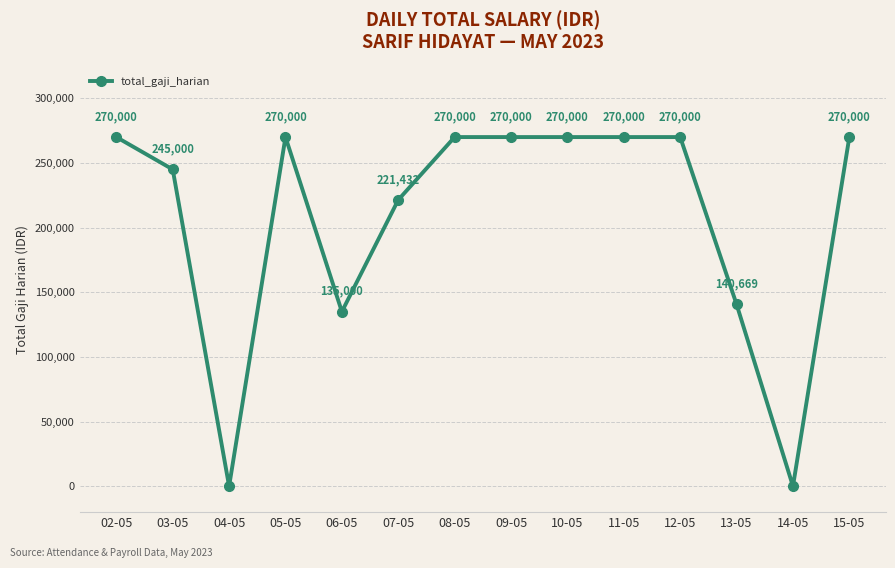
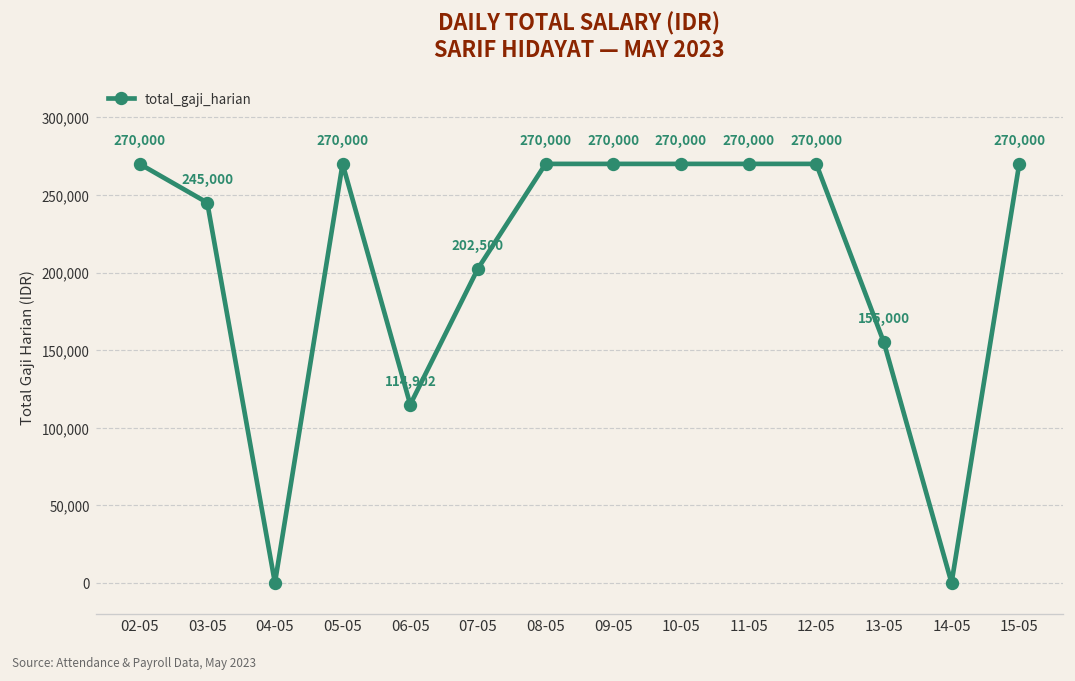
06-05: 135,000 -> 114,902
07-05: 221,432 -> 202,500
13-05: 140,669 -> 155,000
